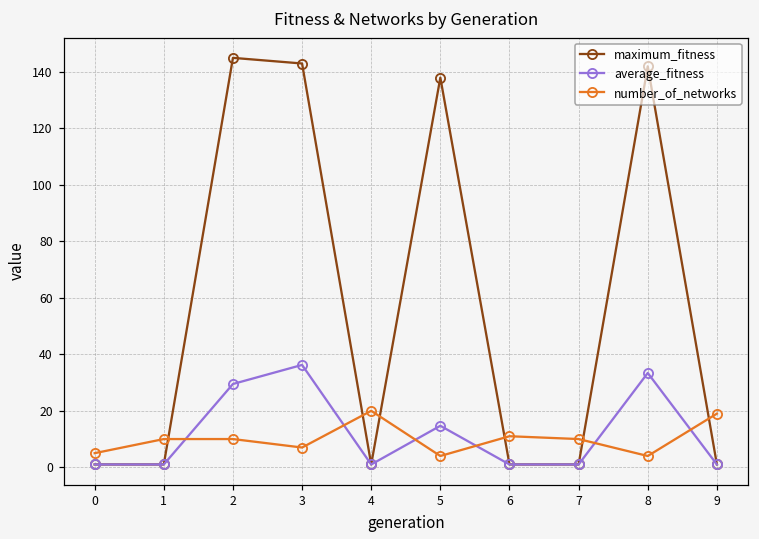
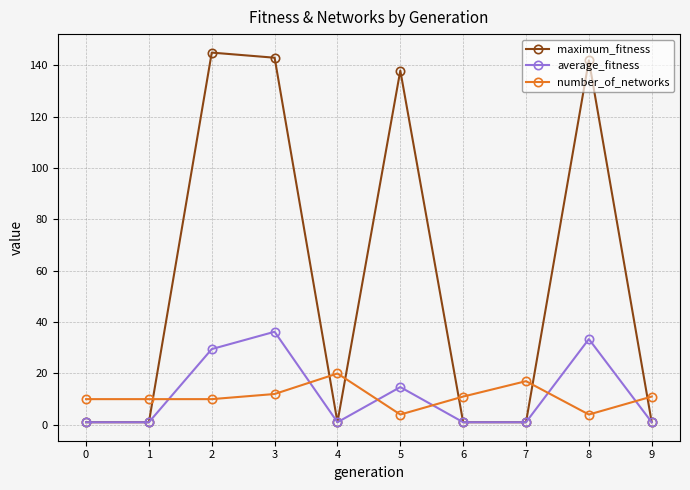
number_of_networks, 0: 5 -> 10
number_of_networks, 3: 7 -> 12
number_of_networks, 7: 10 -> 17
number_of_networks, 9: 19 -> 11
